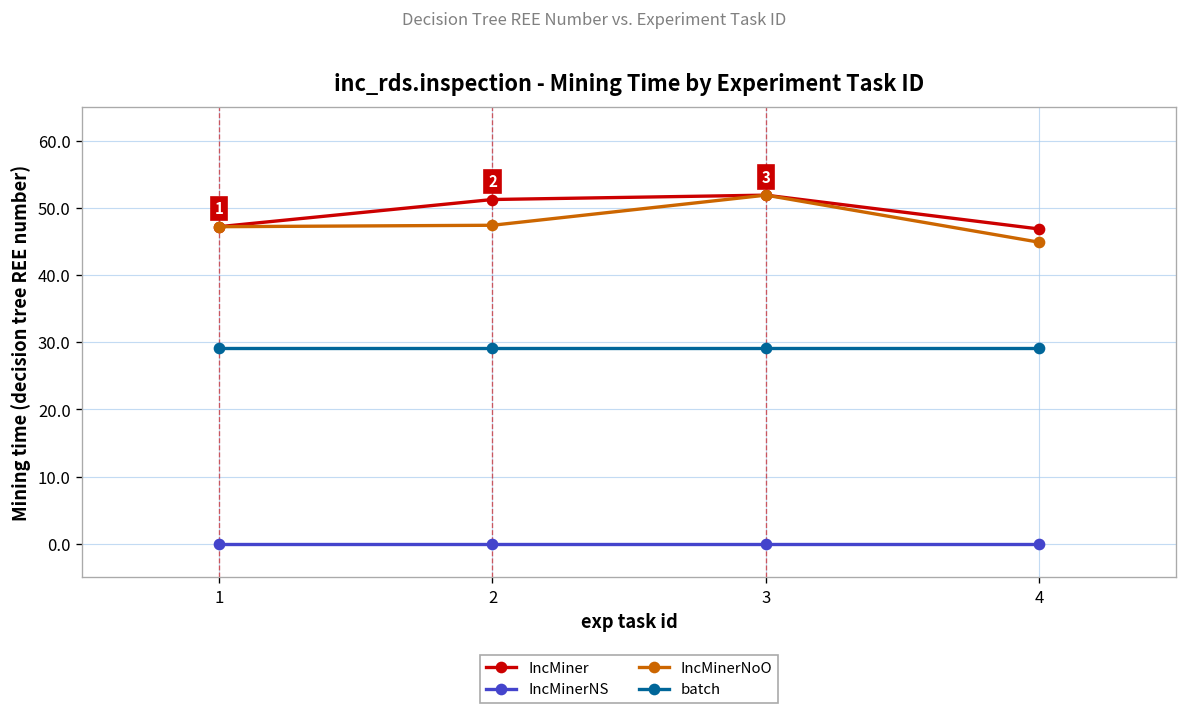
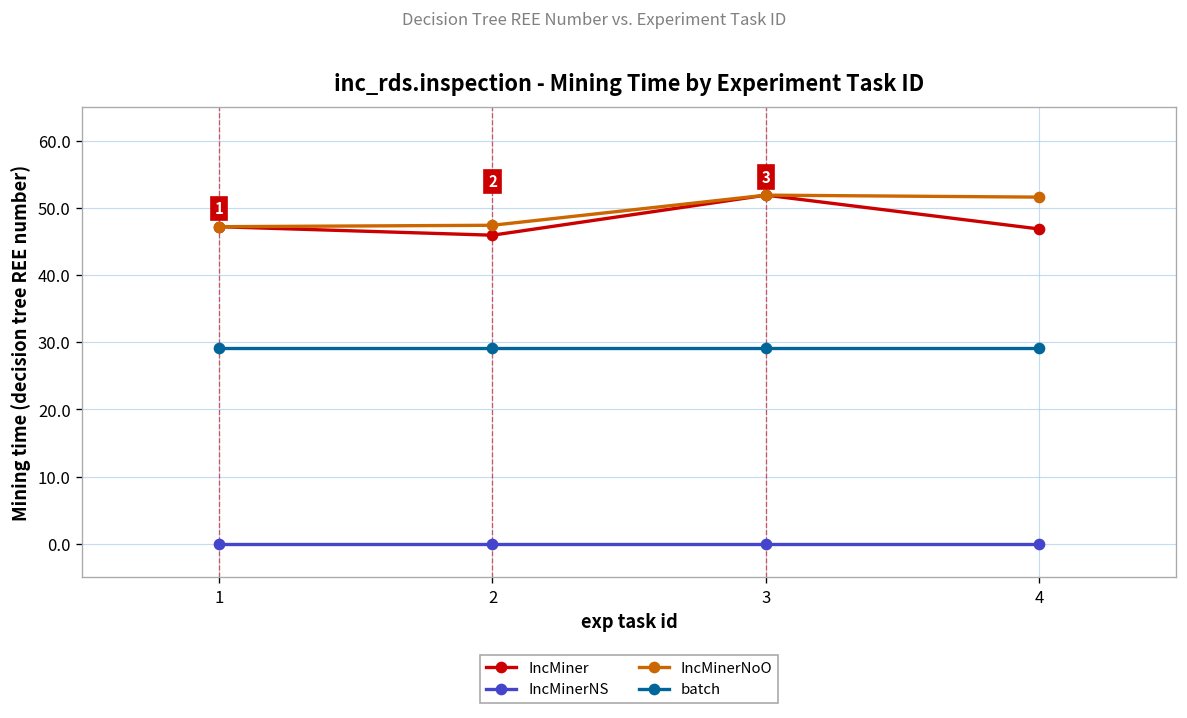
IncMiner, 2: 51 -> 46
IncMinerNoO, 4: 45 -> 52
